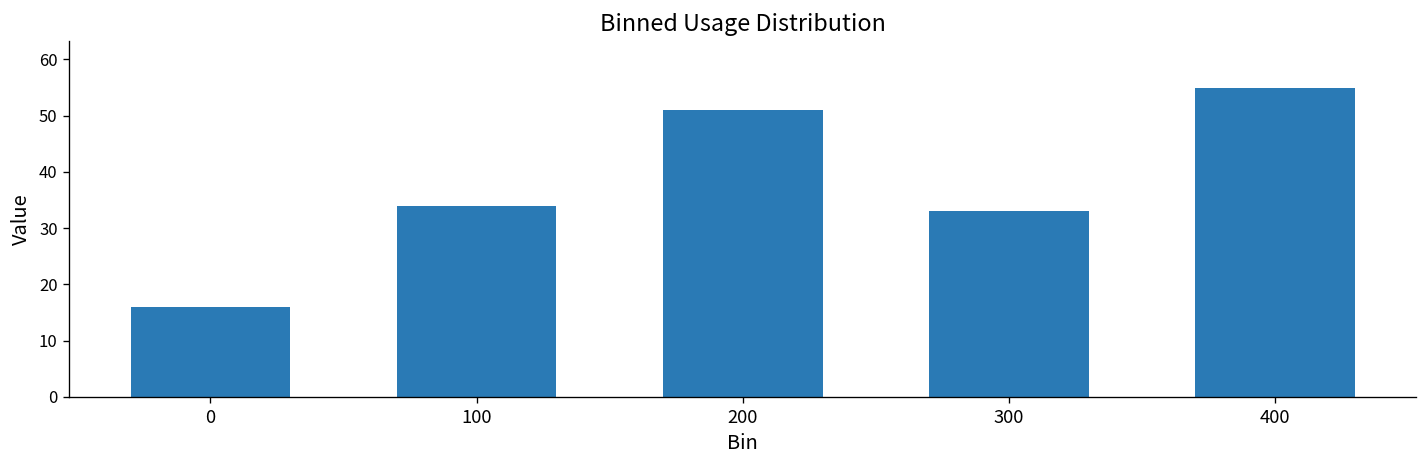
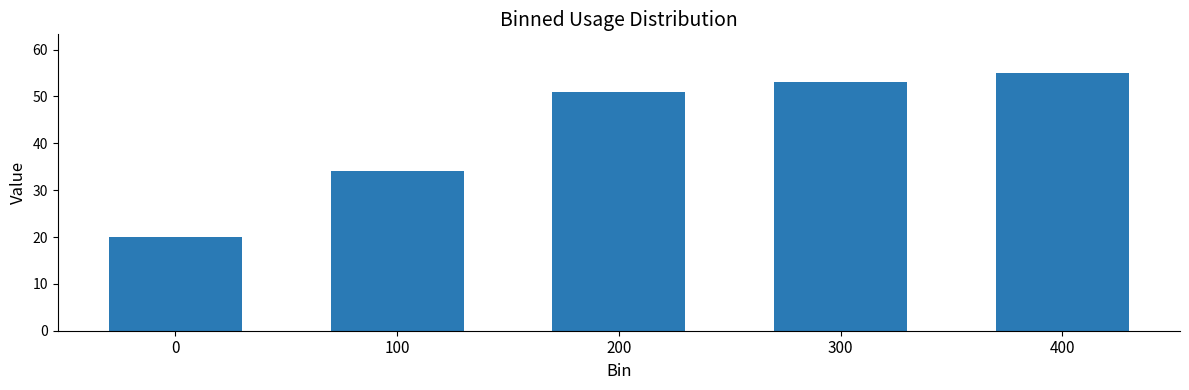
0: 16 -> 20
300: 33 -> 53
